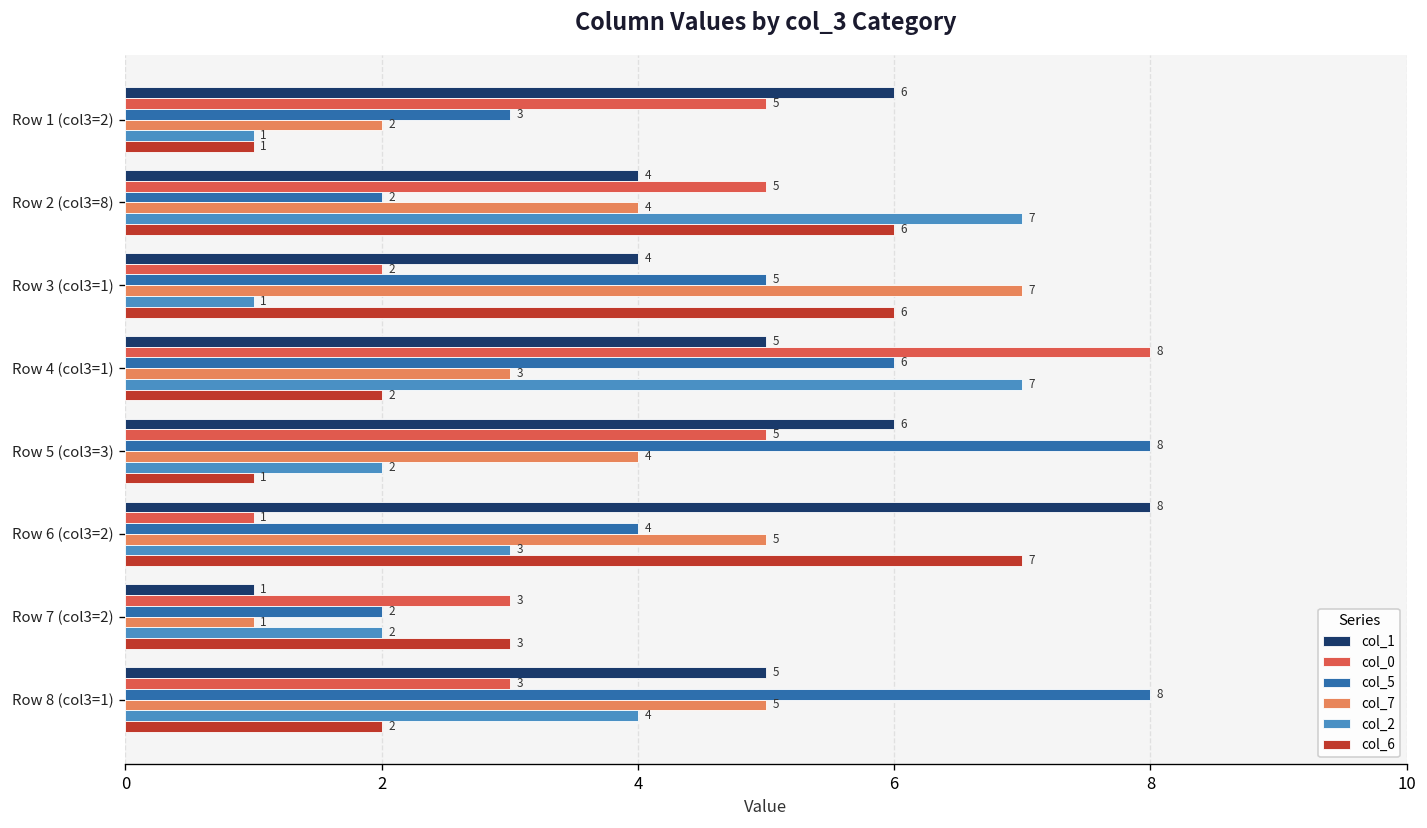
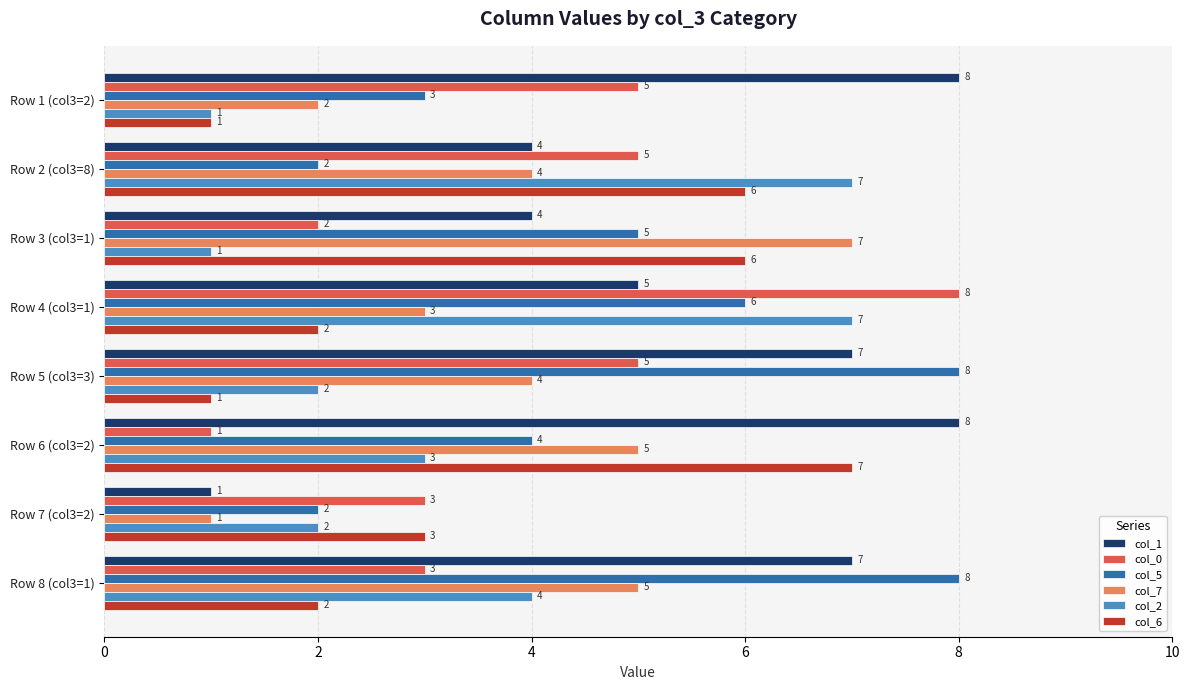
col_1, Row 1 (col3=2): 6 -> 8
col_1, Row 5 (col3=3): 6 -> 7
col_1, Row 8 (col3=1): 5 -> 7
